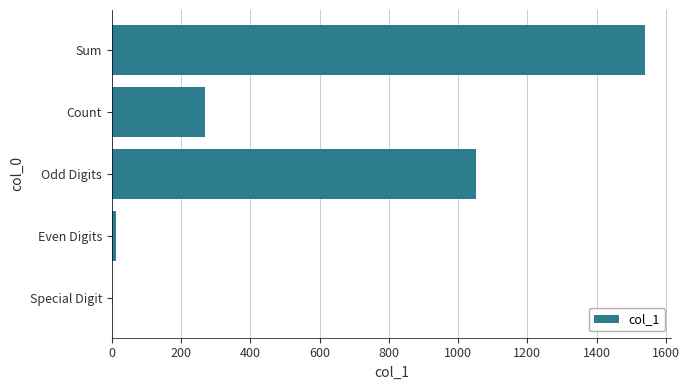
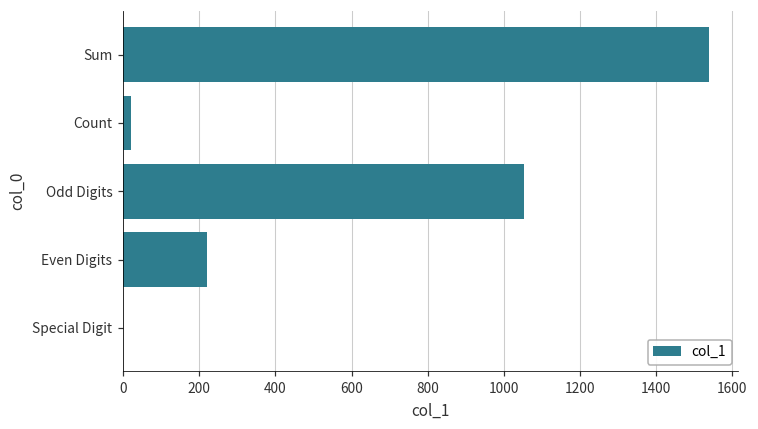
Count: 270 -> 20
Even Digits: 10 -> 220
